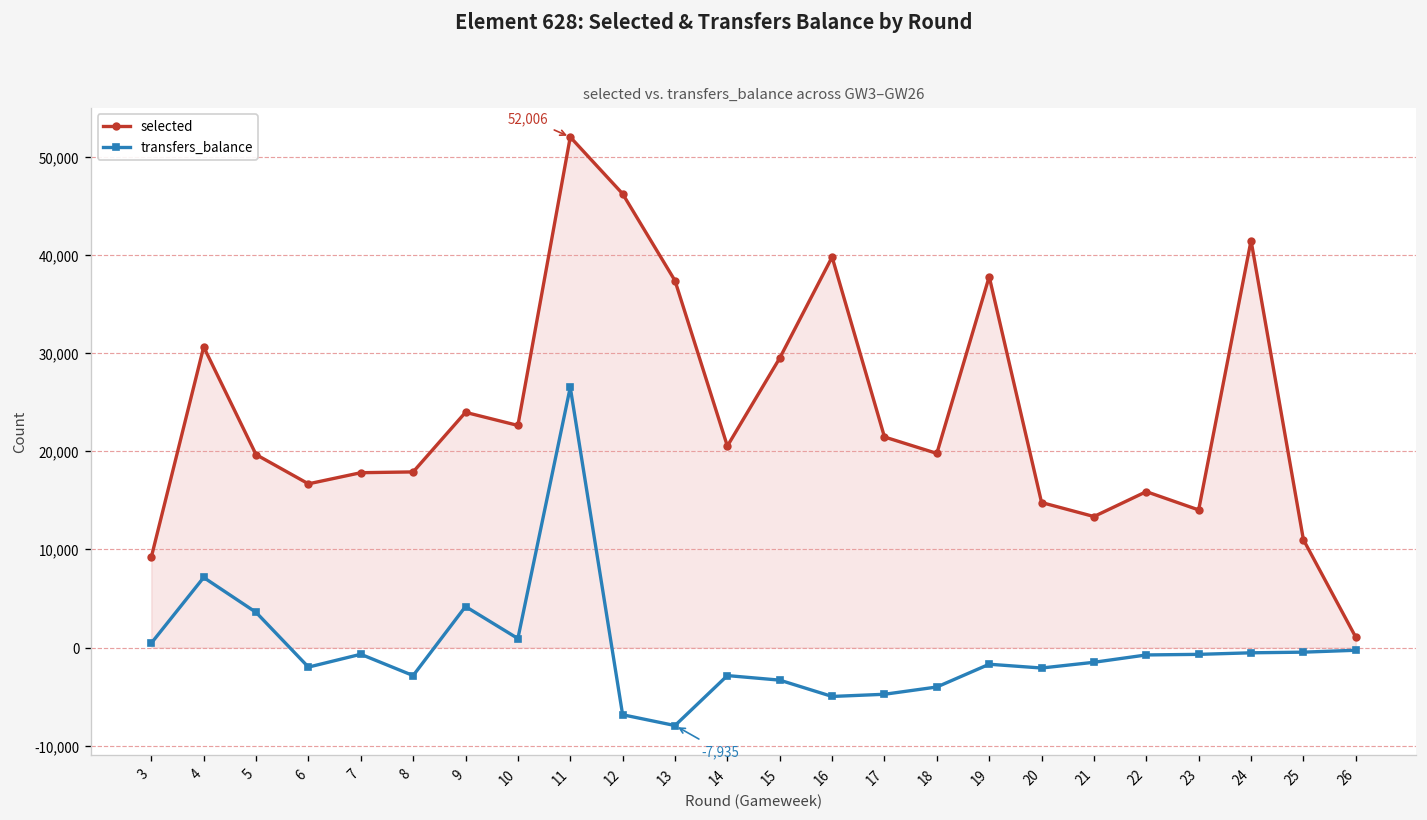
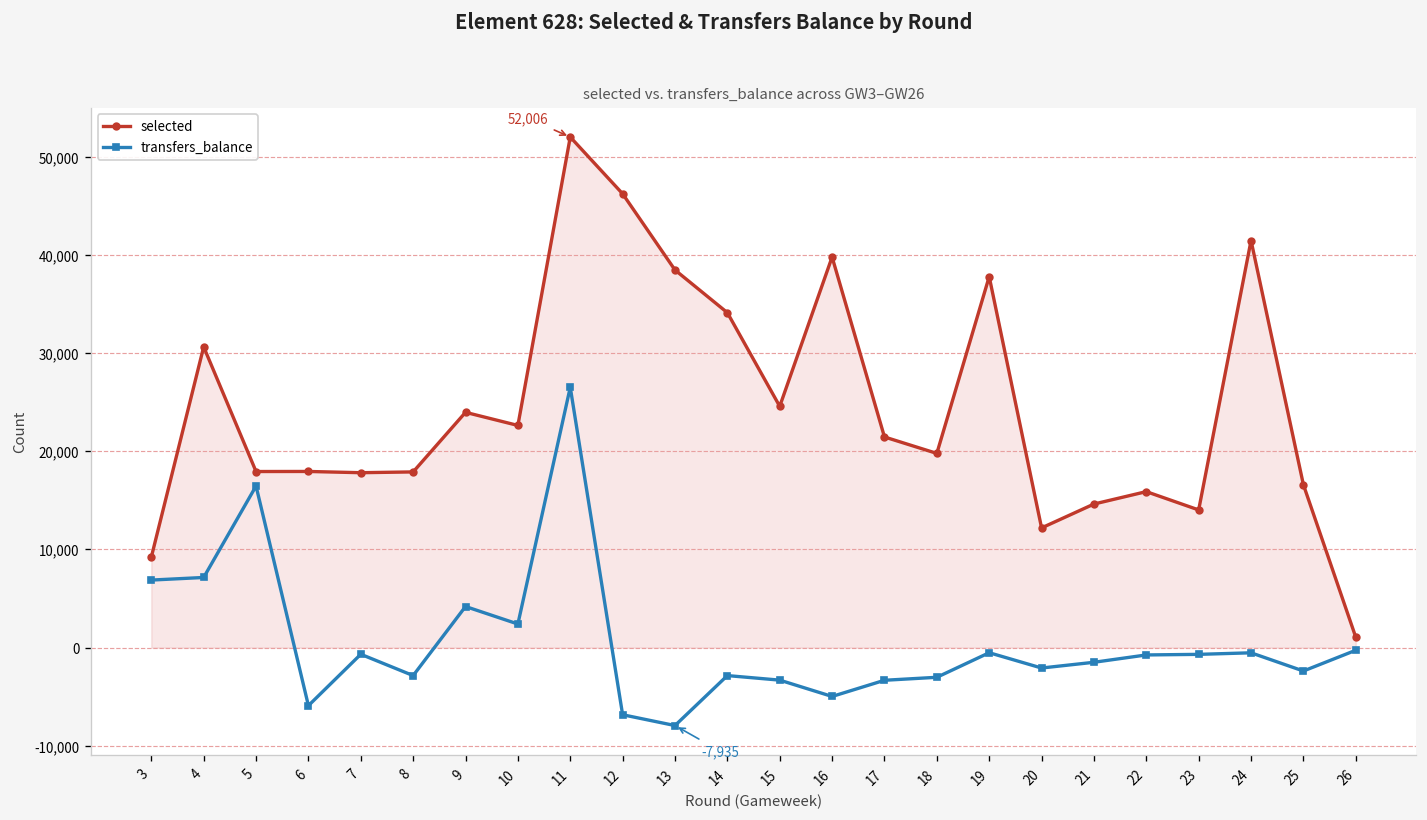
transfers_balance, 3: 0 -> 7,000
selected, 5: 20,000 -> 18,000
transfers_balance, 5: 4,000 -> 16,000
selected, 6: 17,000 -> 18,000
transfers_balance, 6: -2,000 -> -6,000
transfers_balance, 10: 1,000 -> 2,000
selected, 13: 37,000 -> 38,000
selected, 14: 21,000 -> 34,000
selected, 15: 29,000 -> 25,000
transfers_balance, 17: -5,000 -> -3,000
transfers_balance, 18: -4,000 -> -3,000
transfers_balance, 19: -2,000 -> -1,000
selected, 20: 15,000 -> 12,000
selected, 21: 13,000 -> 15,000
selected, 25: 11,000 -> 17,000
transfers_balance, 25: 0 -> -2,000
